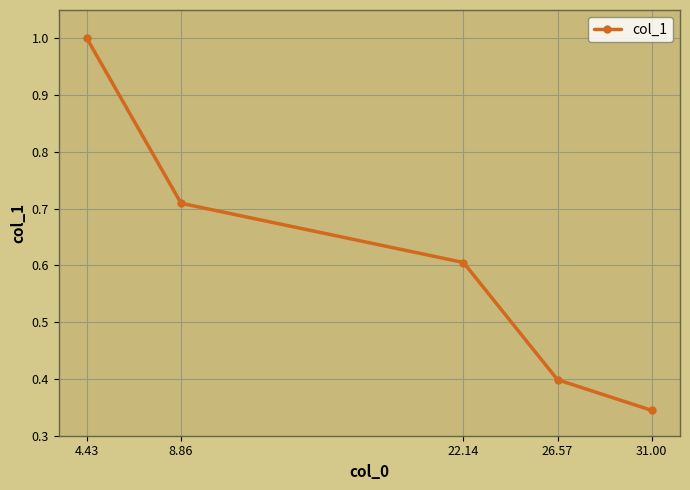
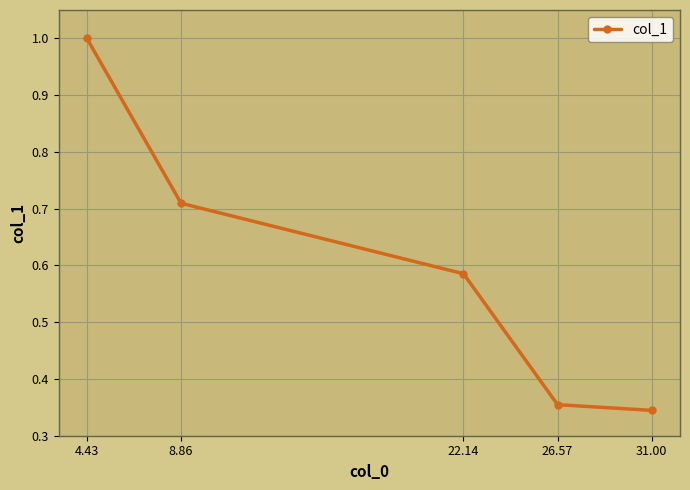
22.14: 0.61 -> 0.59
26.57: 0.40 -> 0.35
